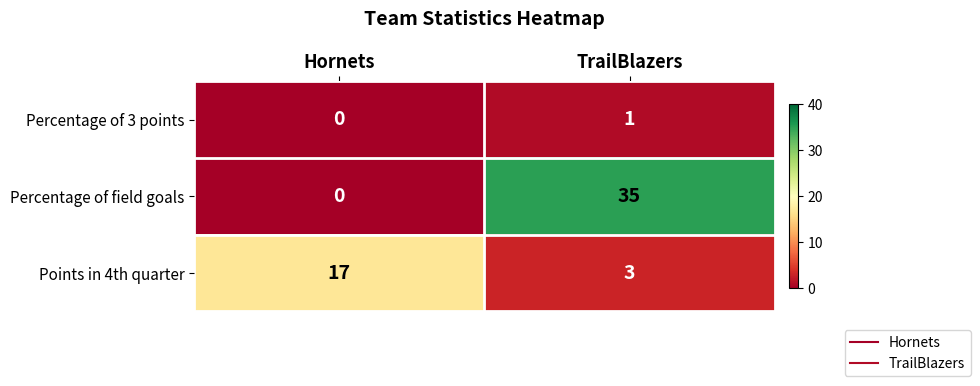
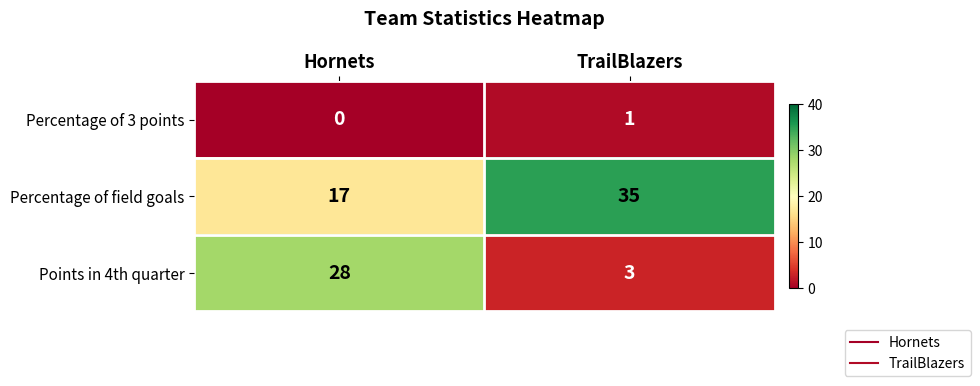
Percentage of field goals, Hornets: 0 -> 17
Points in 4th quarter, Hornets: 17 -> 28
